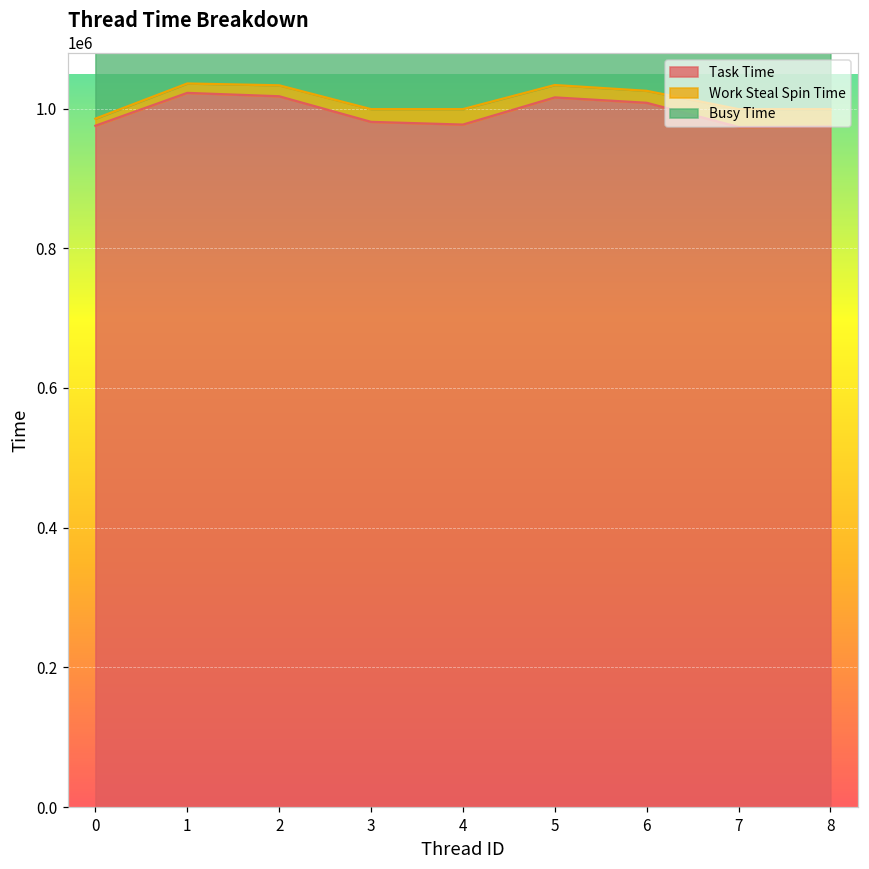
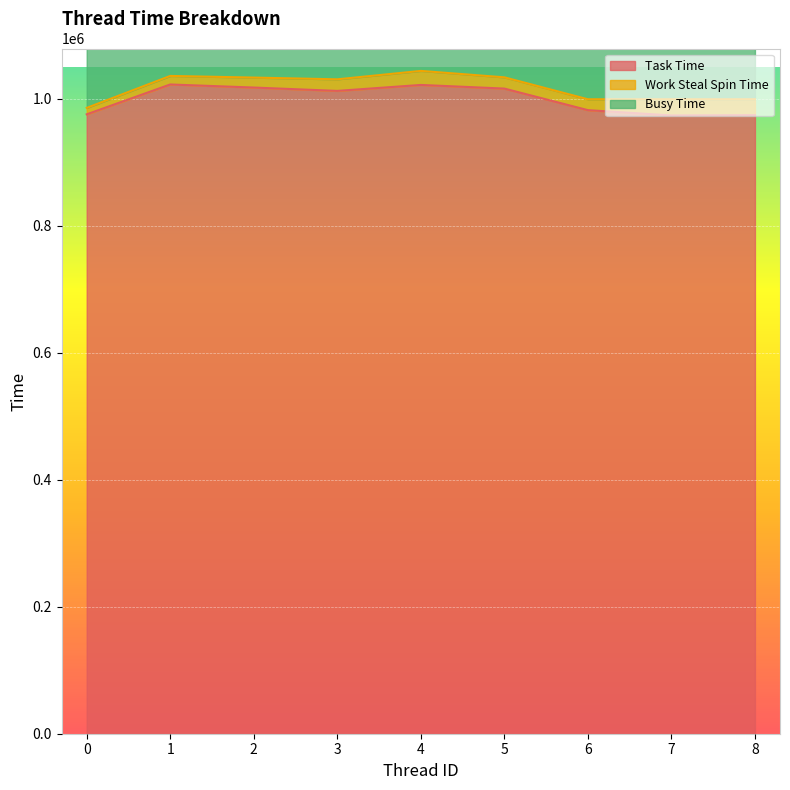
Task Time, 3: 980000 -> 1010000
Task Time, 4: 980000 -> 1020000
Task Time, 6: 1010000 -> 980000
